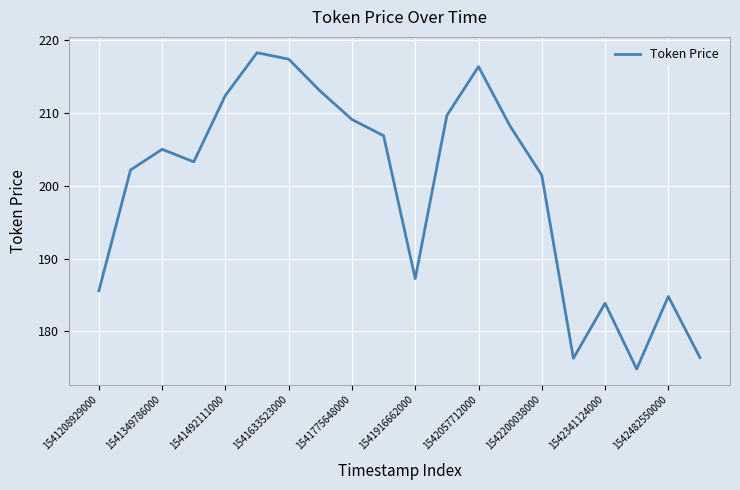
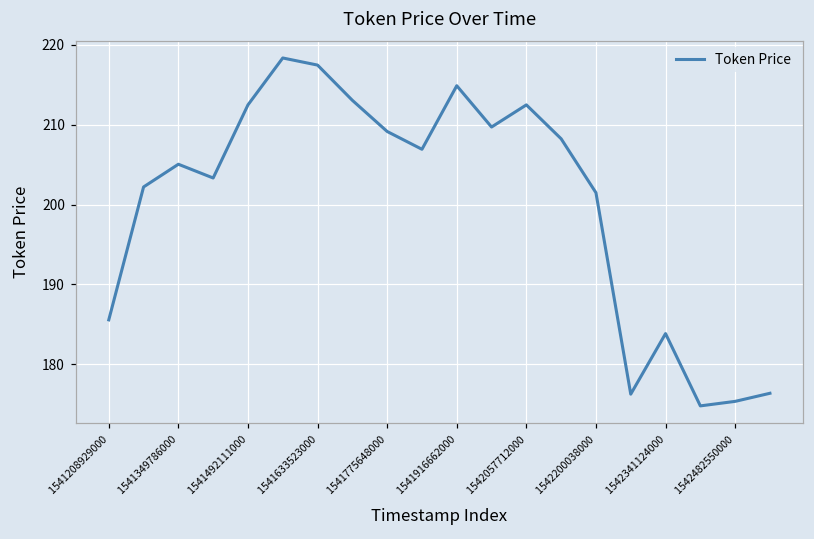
1541916662000: 187 -> 215
1542057712000: 216 -> 212
1542482550000: 185 -> 175
